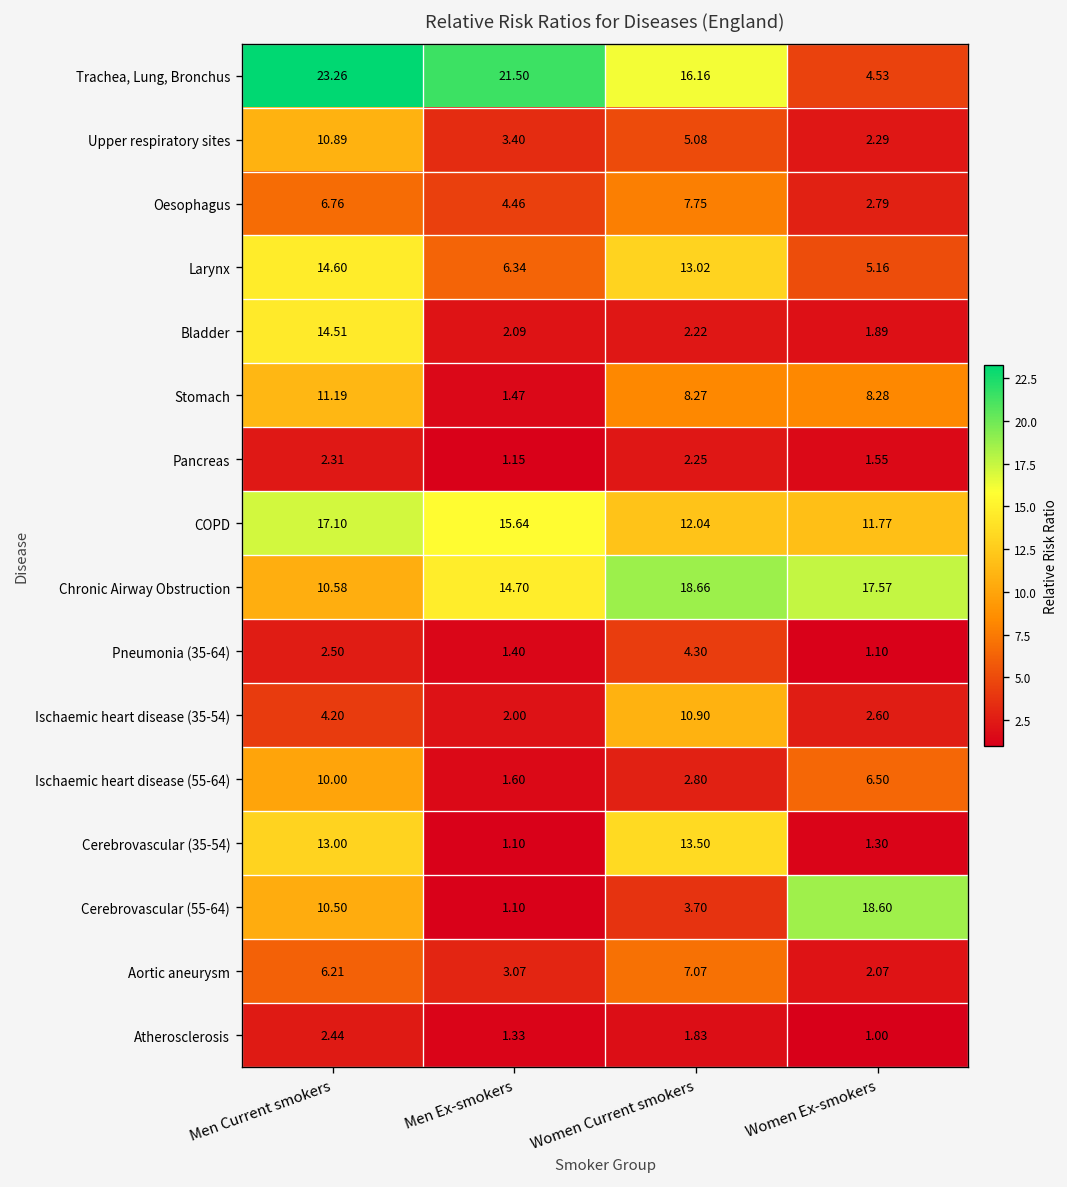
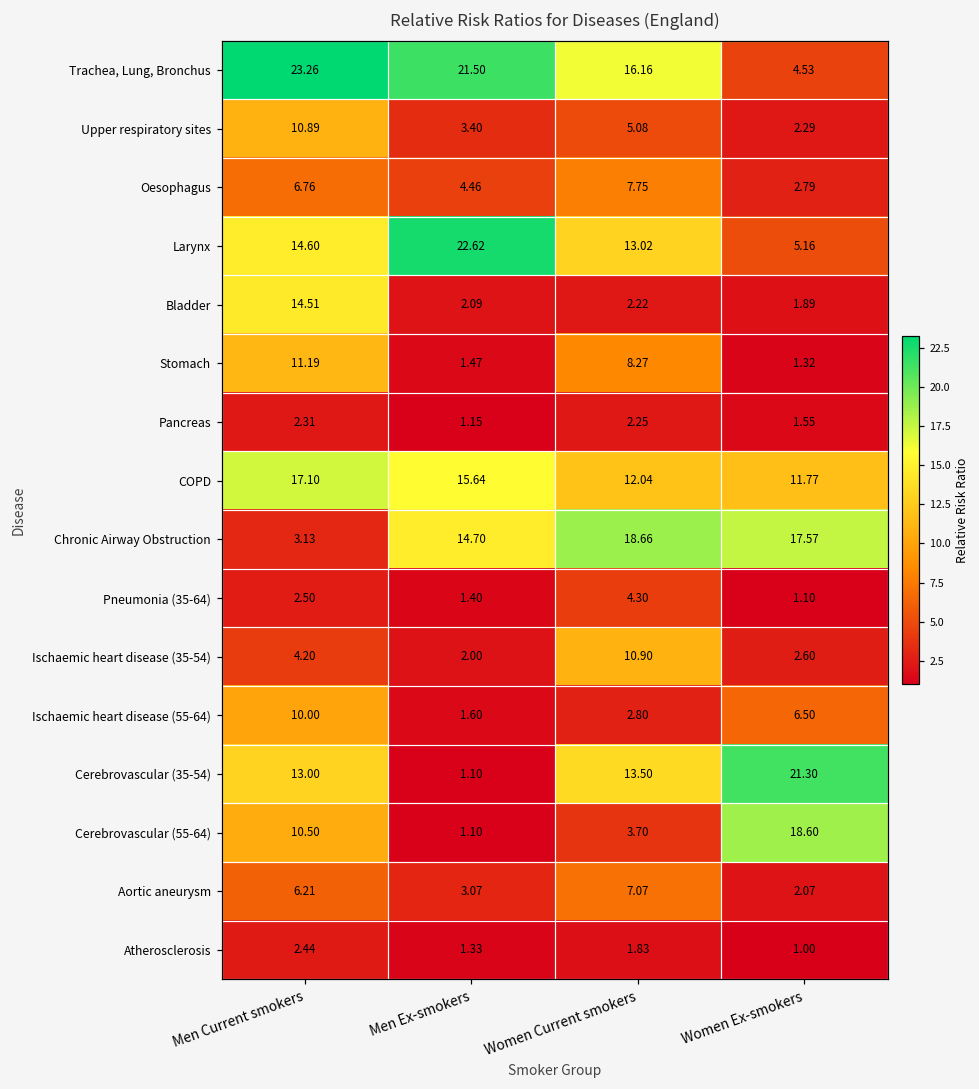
Larynx, Men Ex-smokers: 6.34 -> 22.62
Stomach, Women Ex-smokers: 8.28 -> 1.32
Chronic Airway Obstruction, Men Current smokers: 10.58 -> 3.13
Cerebrovascular (35-54), Women Ex-smokers: 1.30 -> 21.30
